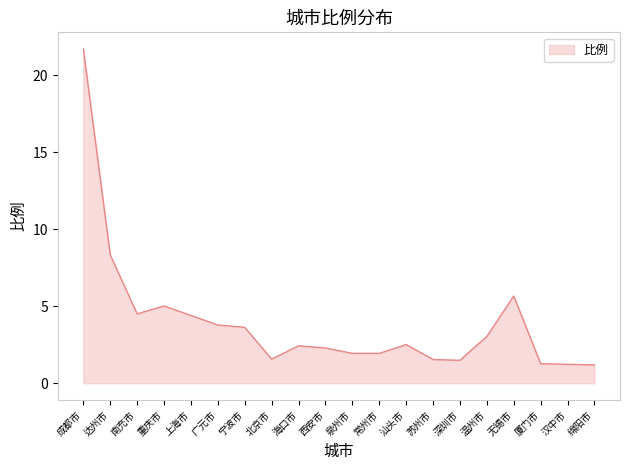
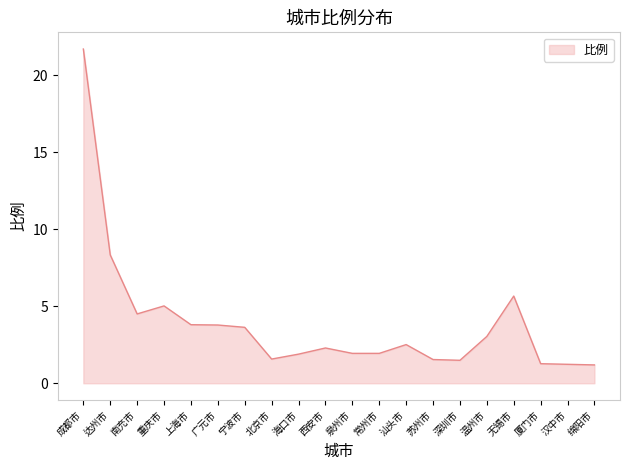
上海市: 4.4 -> 3.8
海口市: 2.4 -> 1.9
